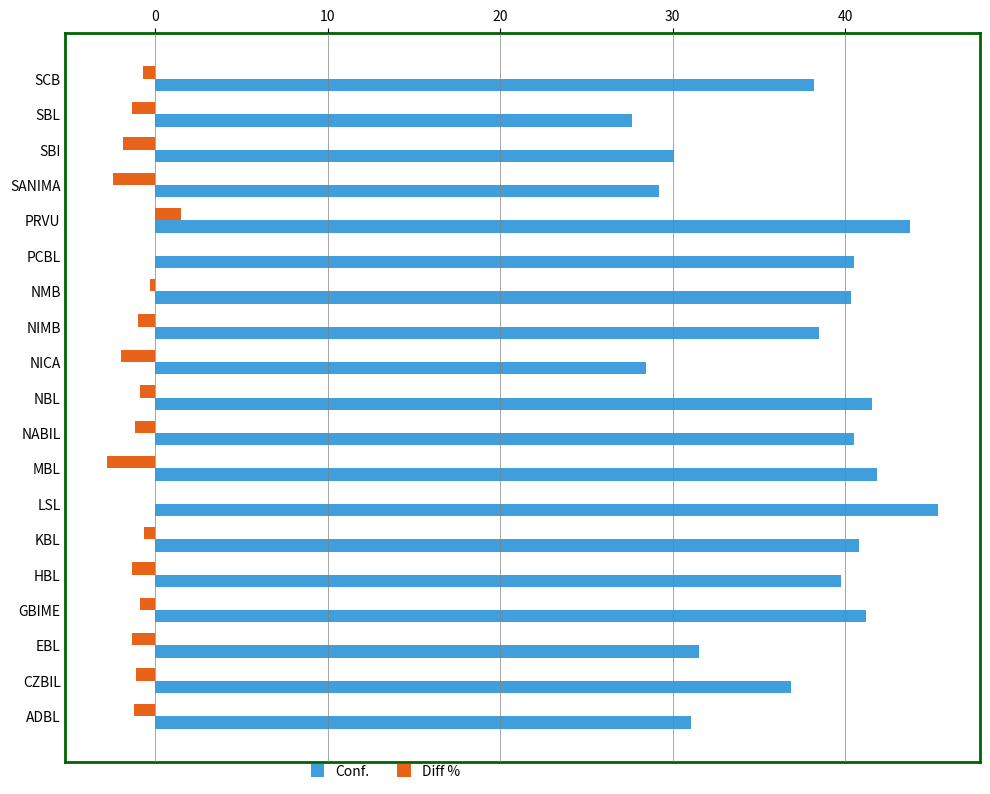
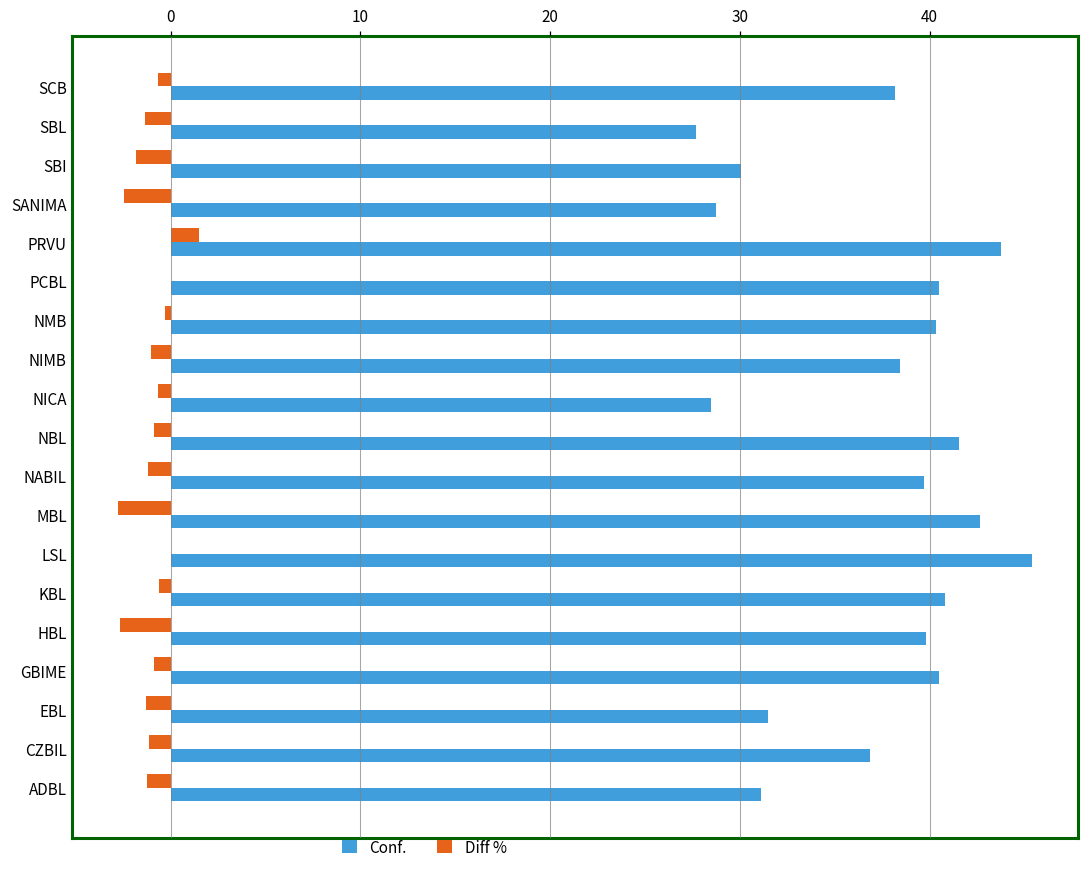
Conf., SANIMA: 29.2 -> 28.7
Diff %, NICA: -2.0 -> -0.7
Conf., NABIL: 40.5 -> 39.7
Conf., MBL: 41.9 -> 42.6
Diff %, HBL: -1.4 -> -2.7
Conf., GBIME: 41.2 -> 40.5
